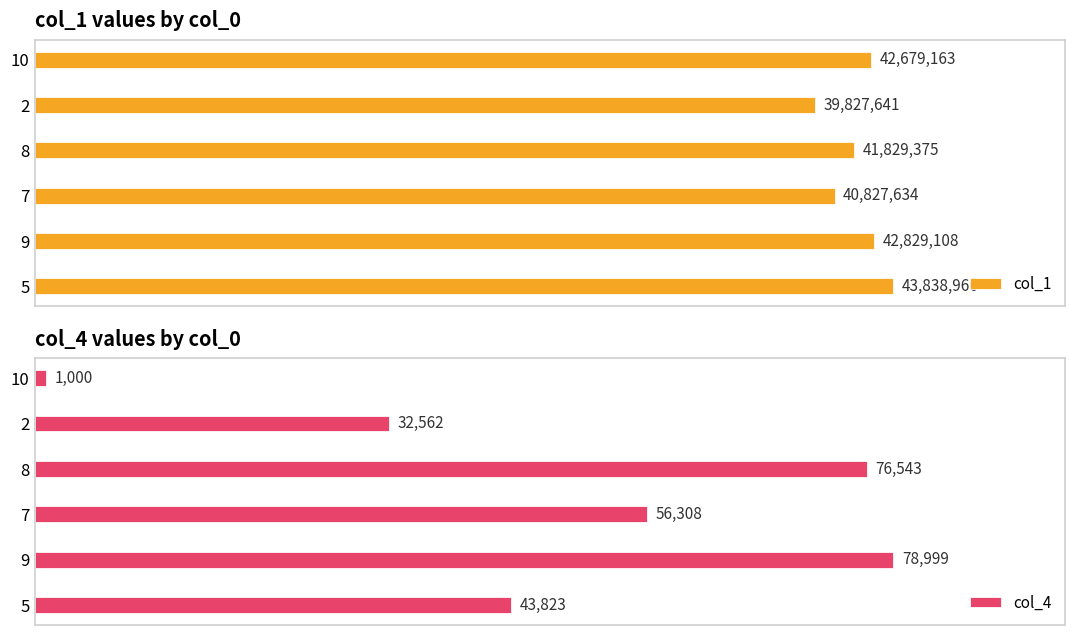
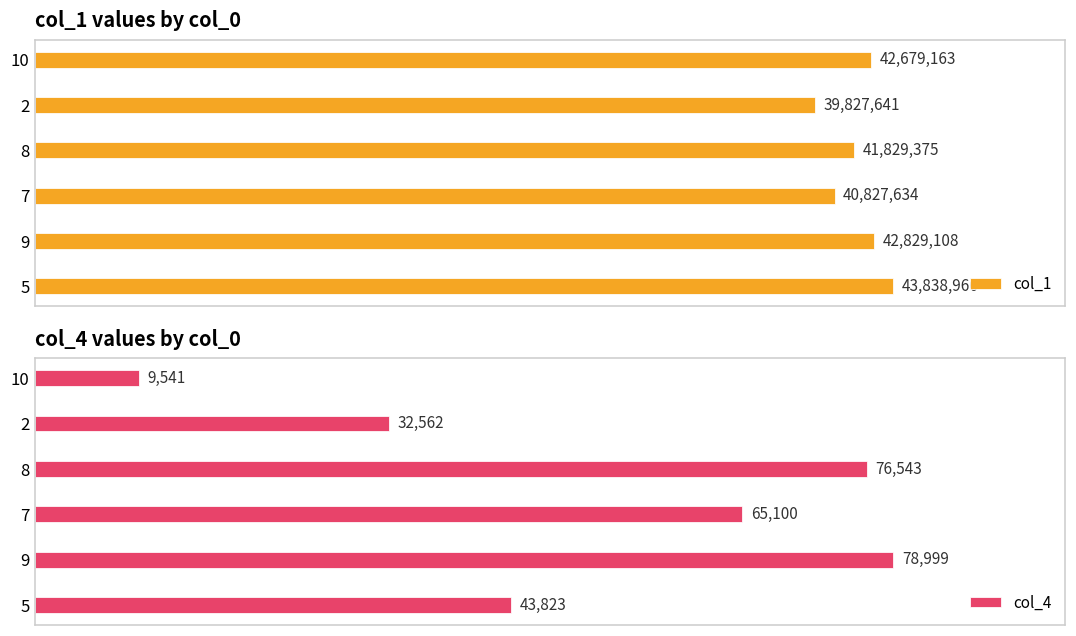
col_4 values by col_0, 10: 1,000 -> 9,541
col_4 values by col_0, 7: 56,308 -> 65,100
